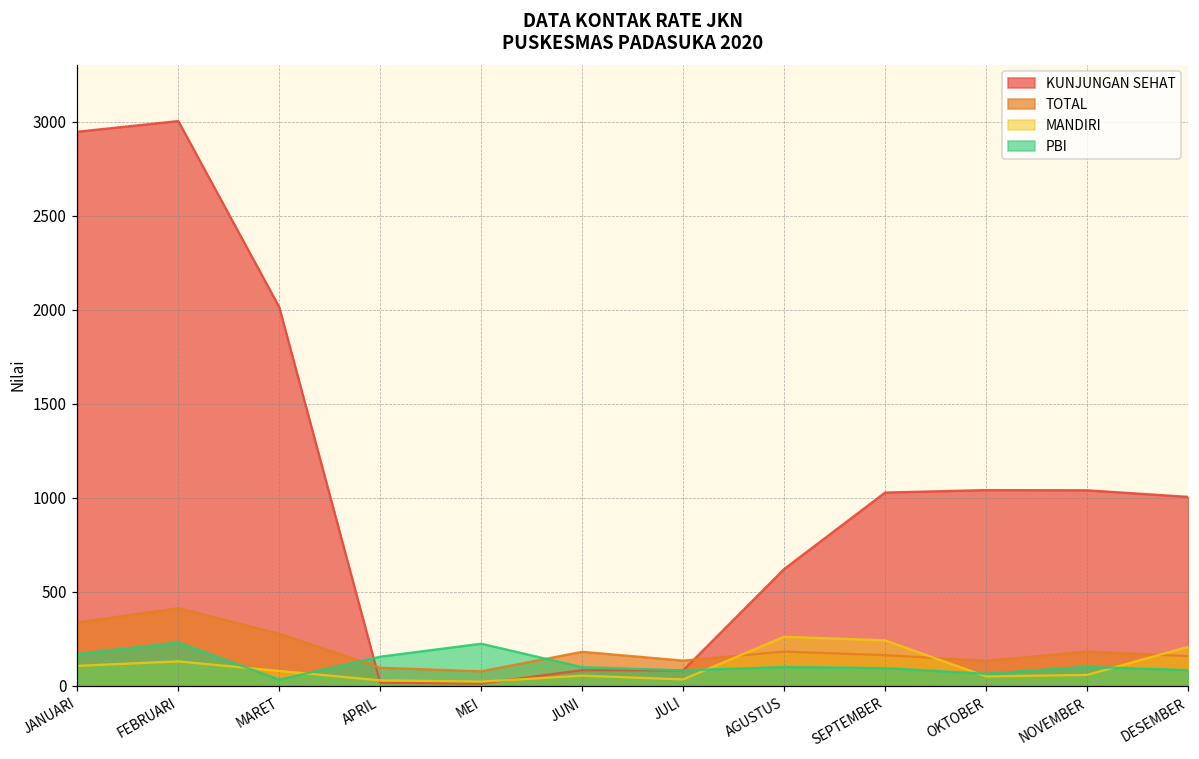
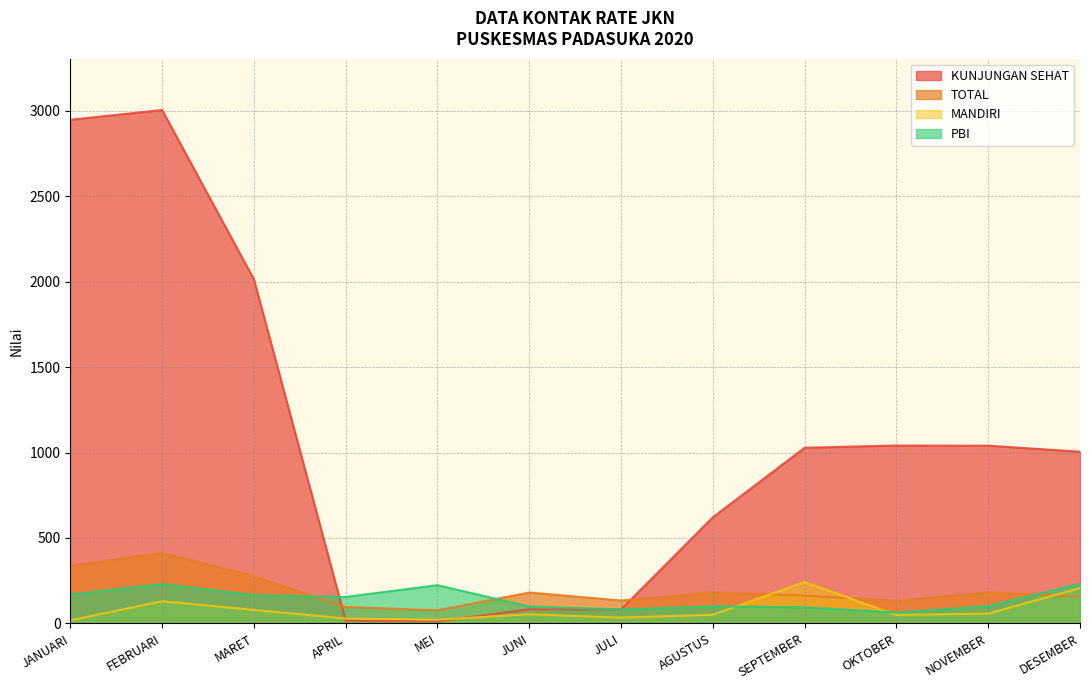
MANDIRI, JANUARI: 110 -> 20
PBI, MARET: 30 -> 170
MANDIRI, AGUSTUS: 260 -> 50
PBI, DESEMBER: 80 -> 230
